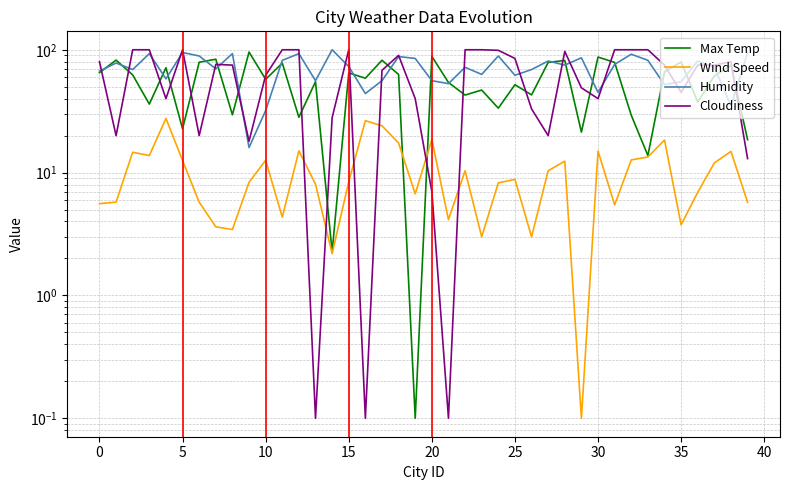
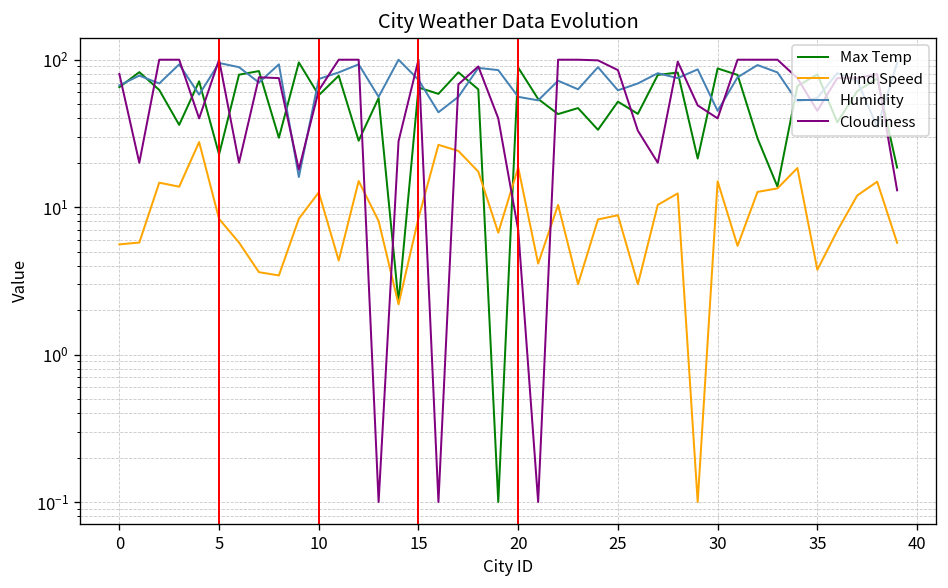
Wind Speed, 5: 13 -> 8
Humidity, 10: 32 -> 70
